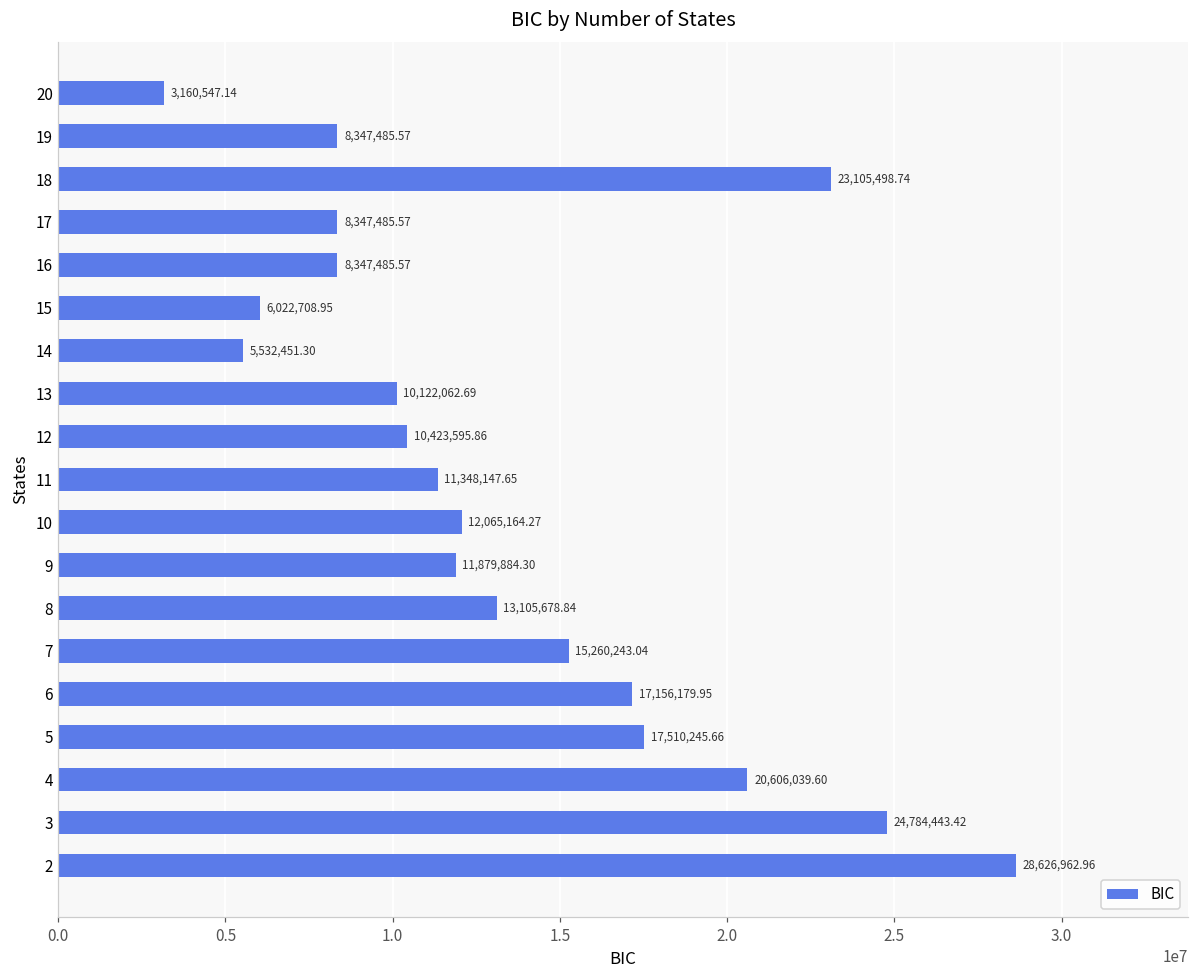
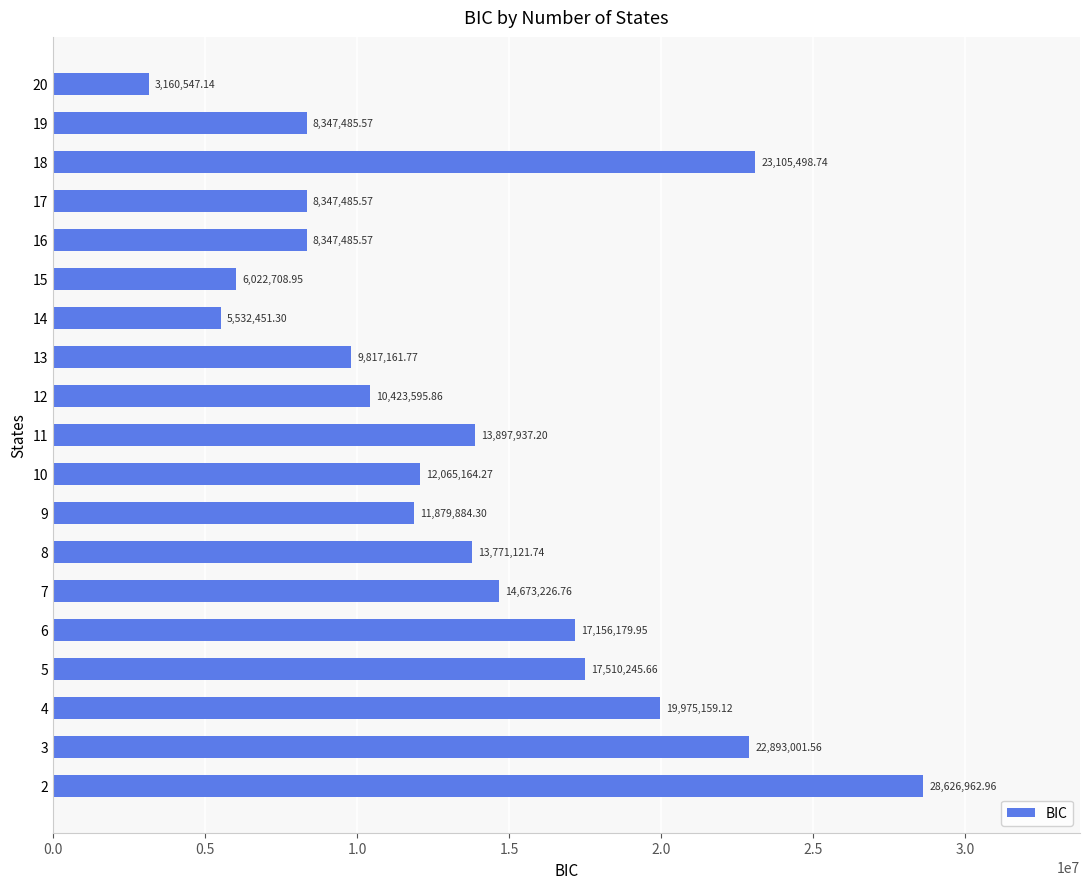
13: 10,122,062.69 -> 9,817,161.77
11: 11,348,147.65 -> 13,897,937.20
8: 13,105,678.84 -> 13,771,121.74
7: 15,260,243.04 -> 14,673,226.76
4: 20,606,039.60 -> 19,975,159.12
3: 24,784,443.42 -> 22,893,001.56
